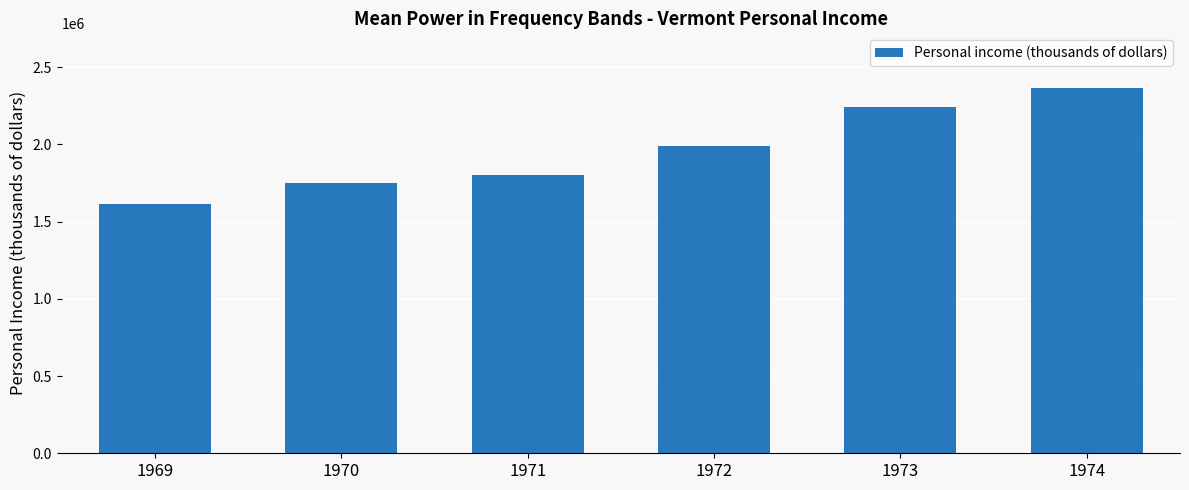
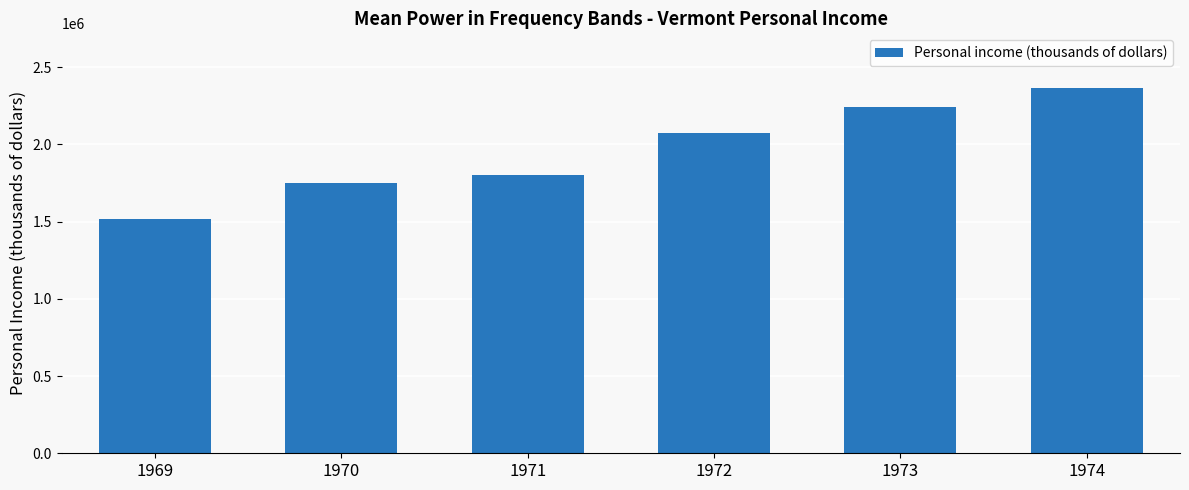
1969: 1620000 -> 1520000
1972: 1990000 -> 2070000
